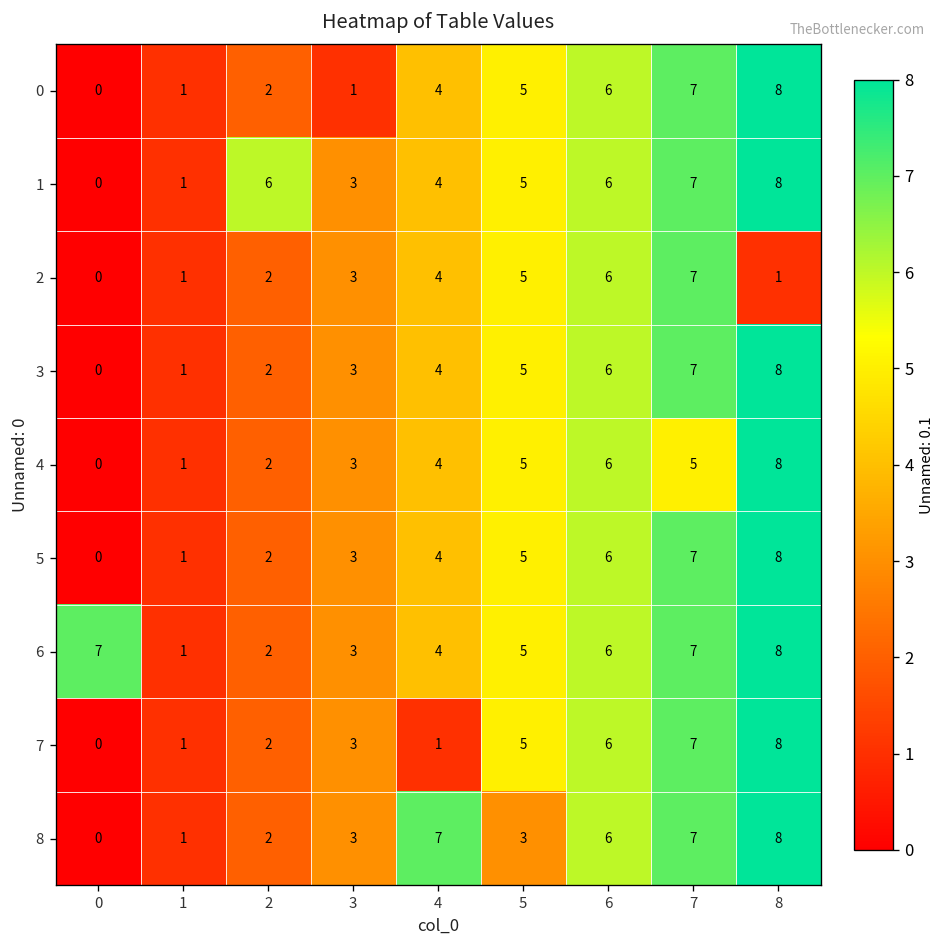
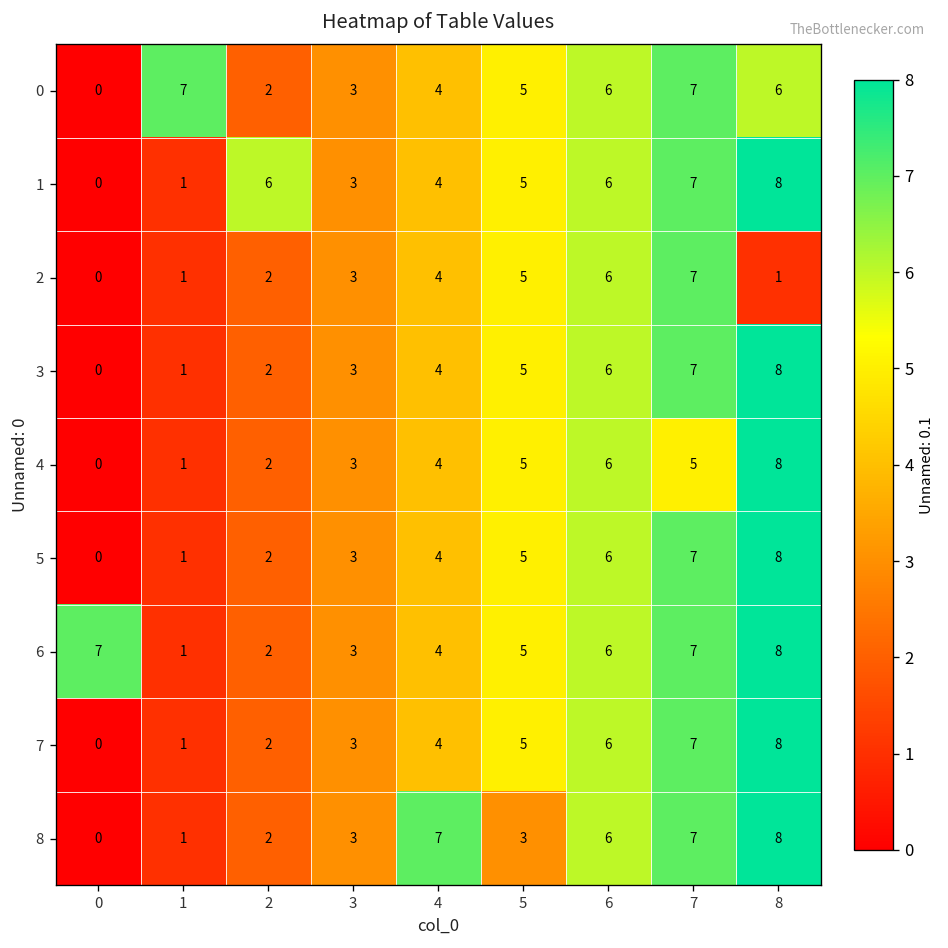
0, 1: 1 -> 7
0, 3: 1 -> 3
0, 8: 8 -> 6
7, 4: 1 -> 4
